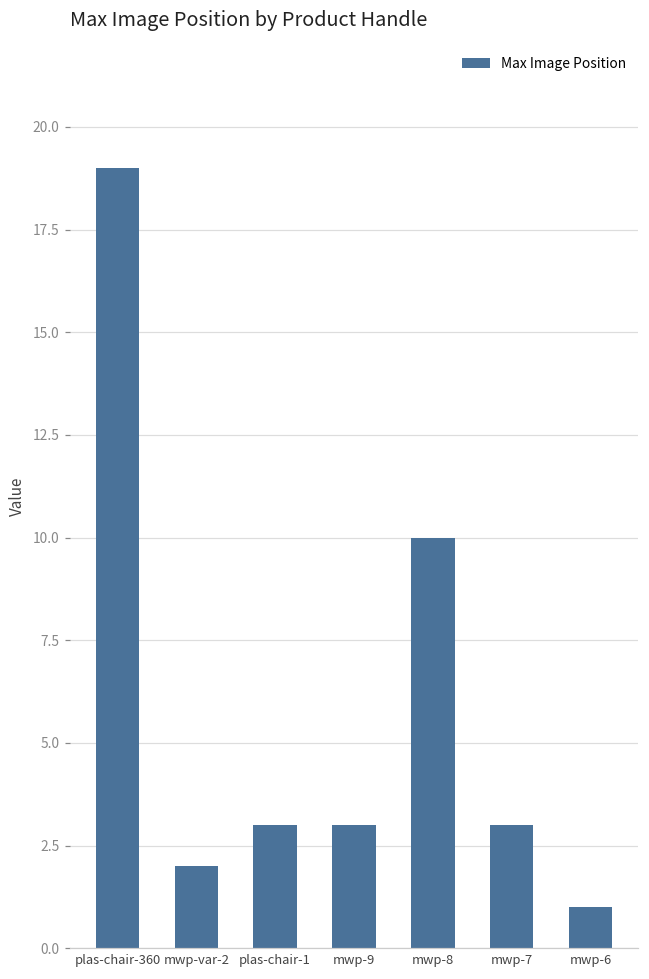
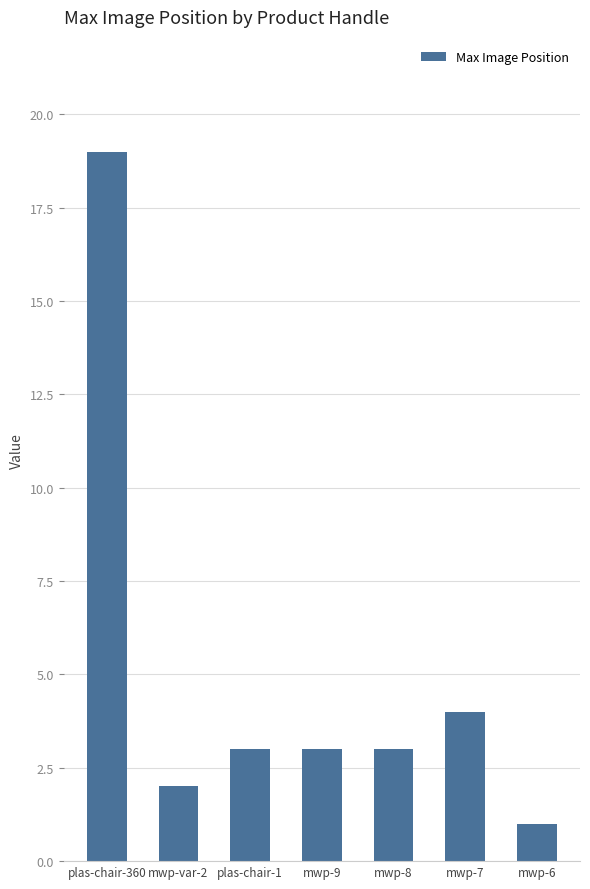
mwp-8: 10 -> 3
mwp-7: 3 -> 4
